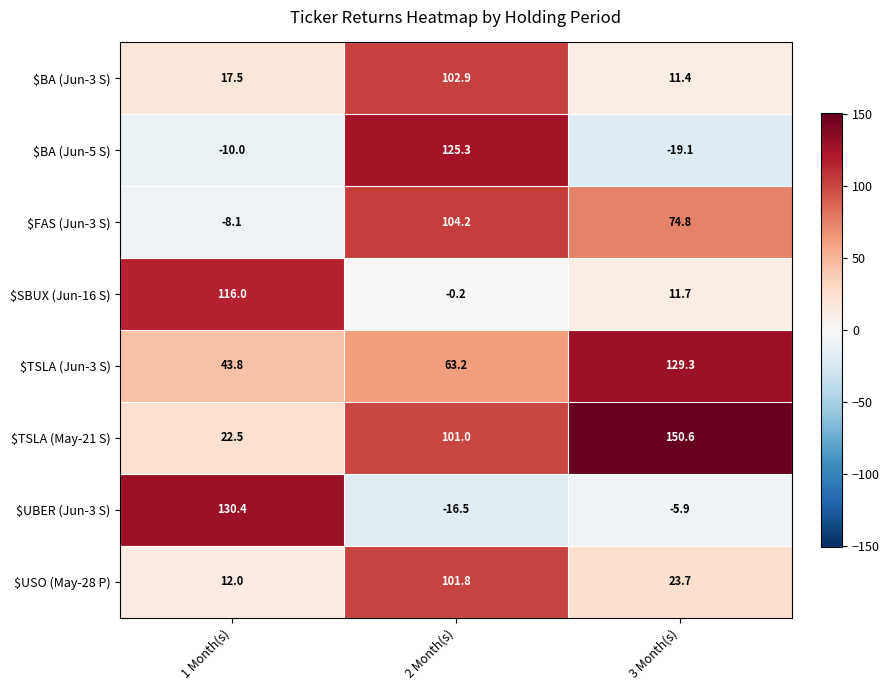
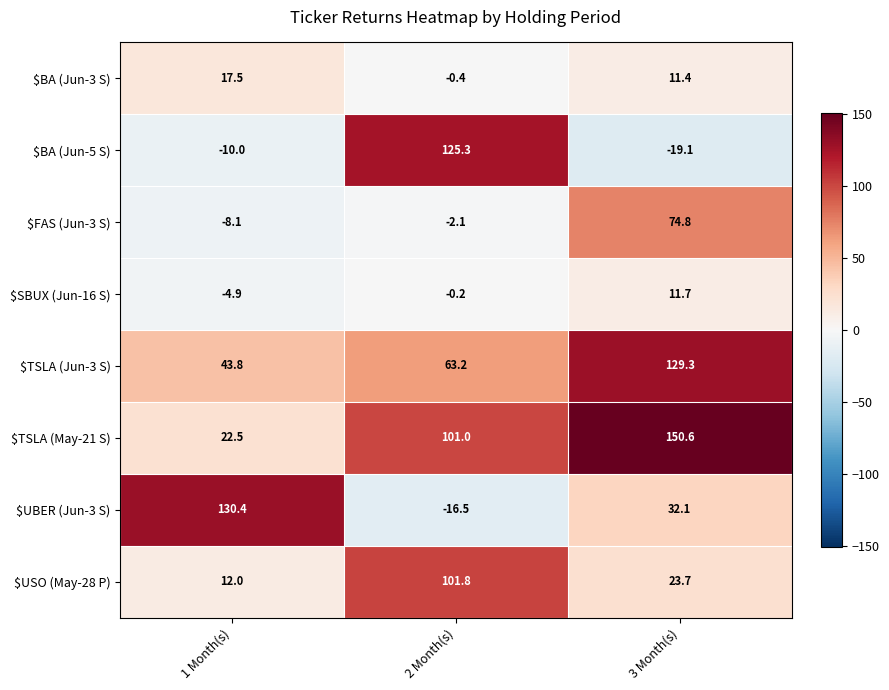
$BA (Jun-3 S), 2 Month(s): 102.9 -> -0.4
$FAS (Jun-3 S), 2 Month(s): 104.2 -> -2.1
$SBUX (Jun-16 S), 1 Month(s): 116.0 -> -4.9
$UBER (Jun-3 S), 3 Month(s): -5.9 -> 32.1
